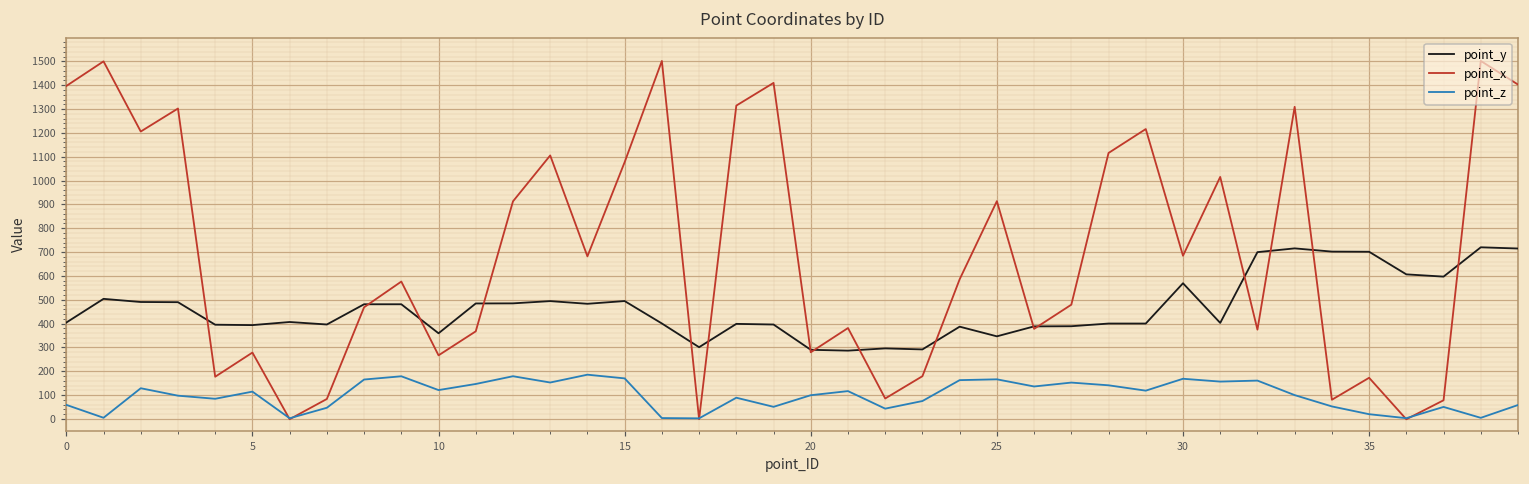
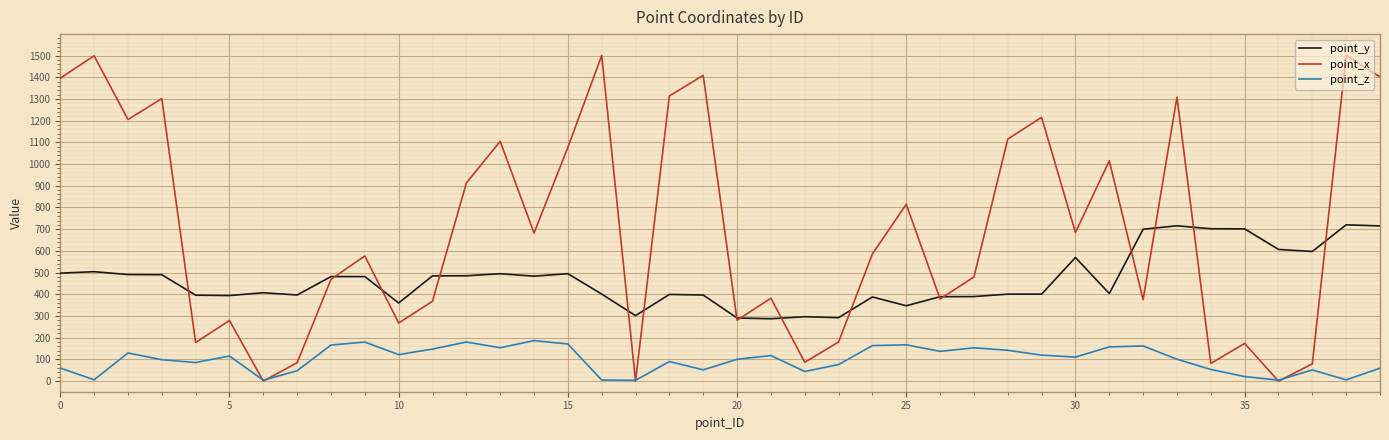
point_y, 0: 400 -> 500
point_x, 25: 910 -> 810
point_z, 30: 170 -> 110
